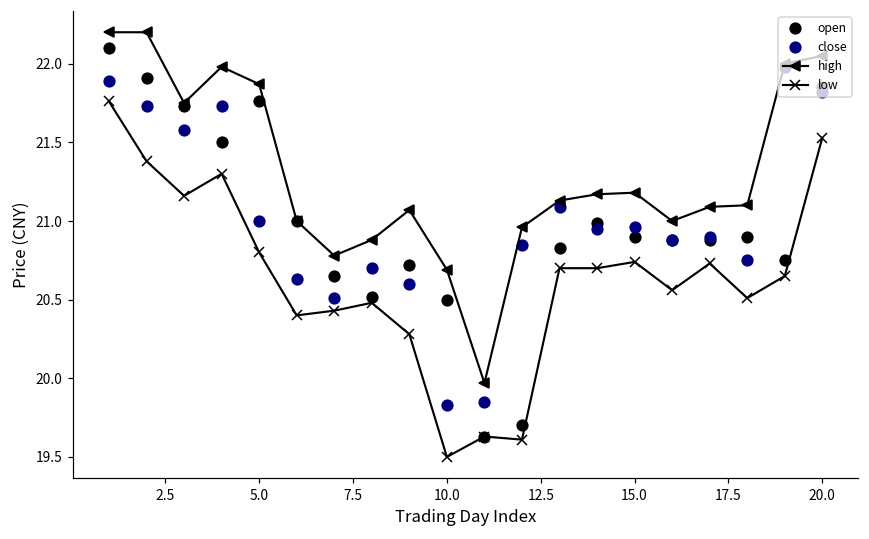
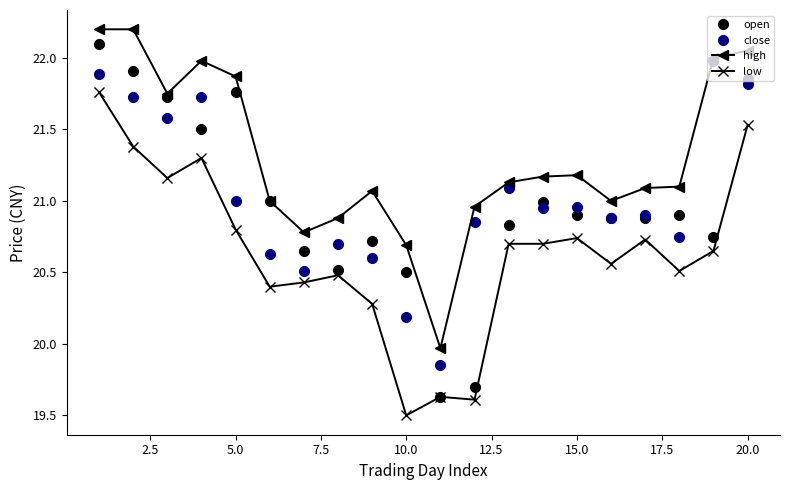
close, 10.0: 19.83 -> 20.19
